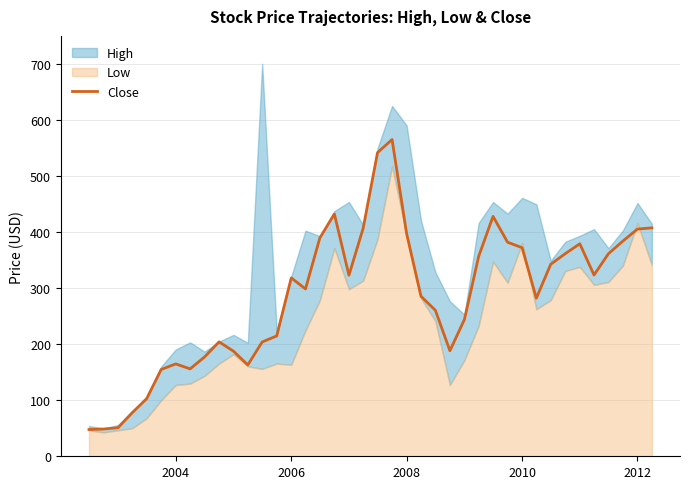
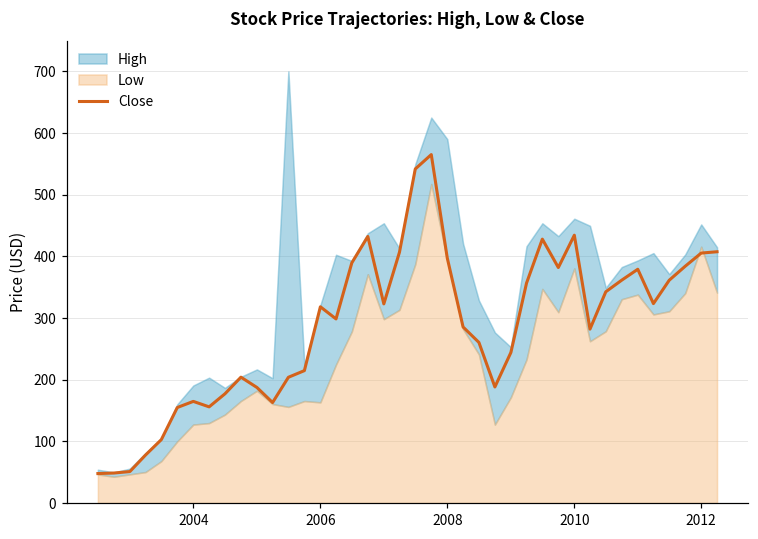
Close, 2010: 370 -> 430
